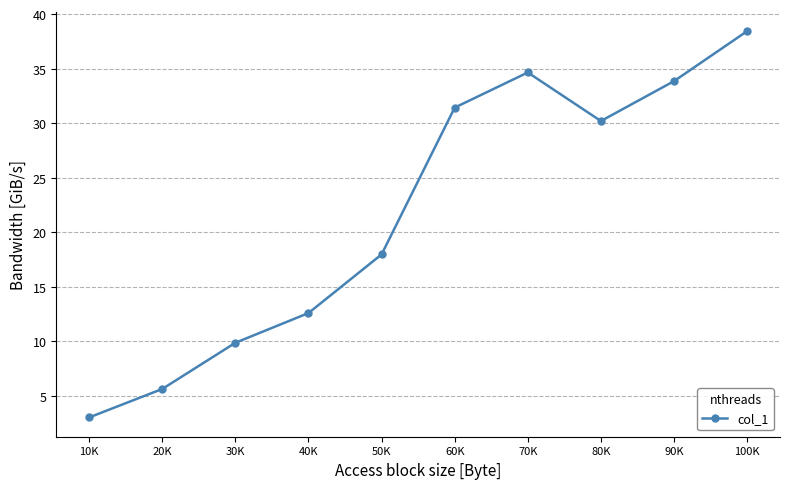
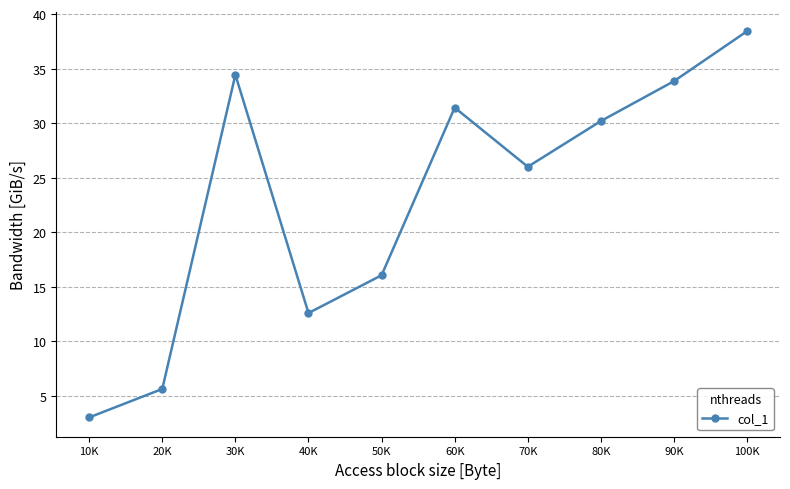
30K: 9.9 -> 34.4
50K: 18.0 -> 16.1
70K: 34.7 -> 26.0
